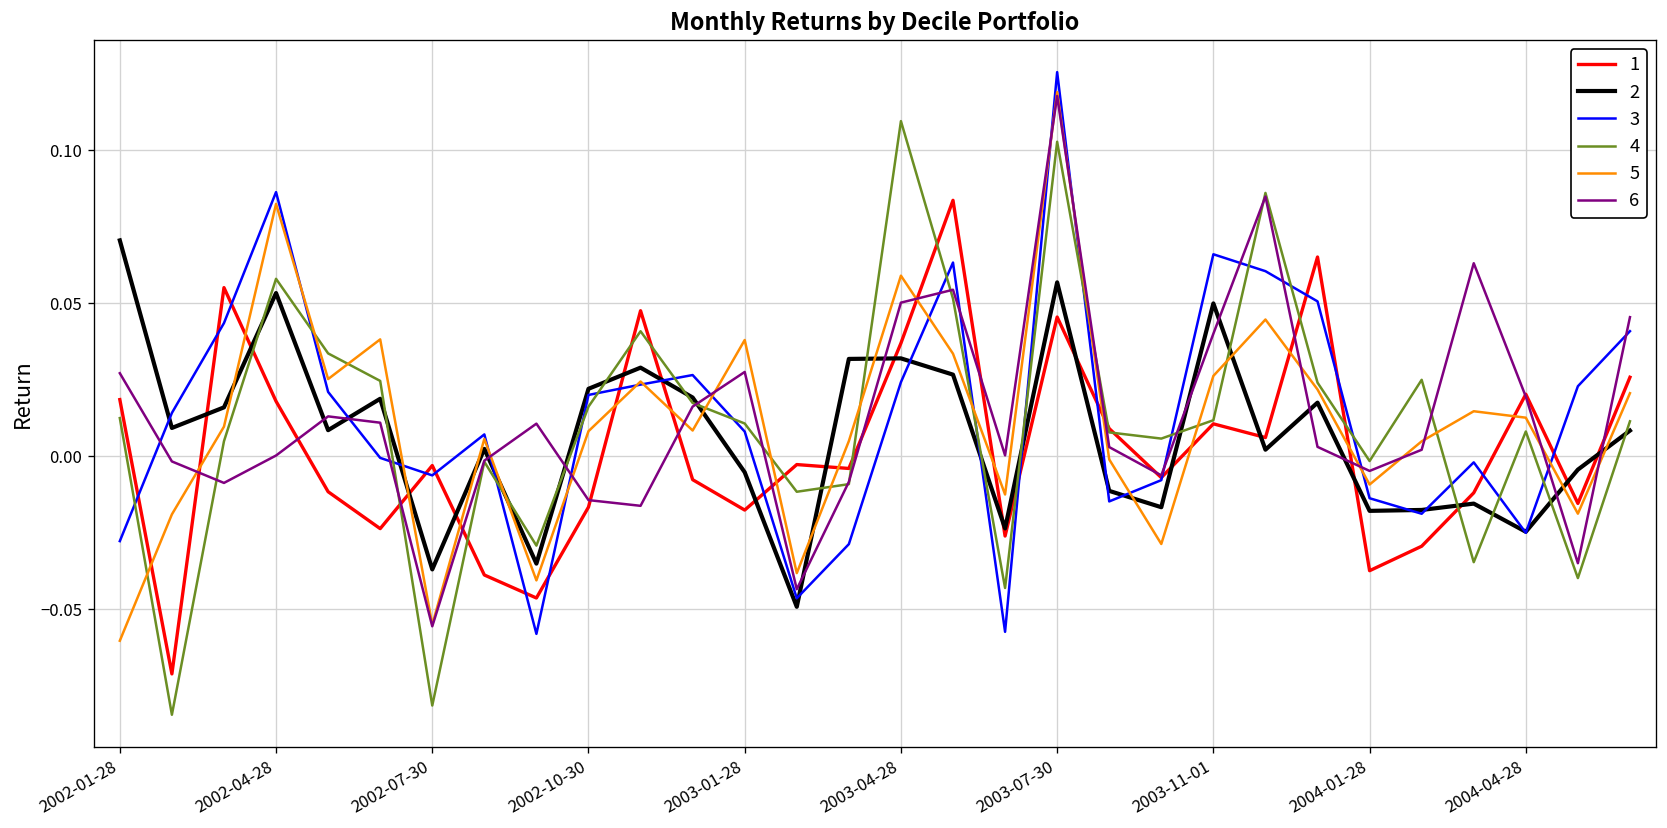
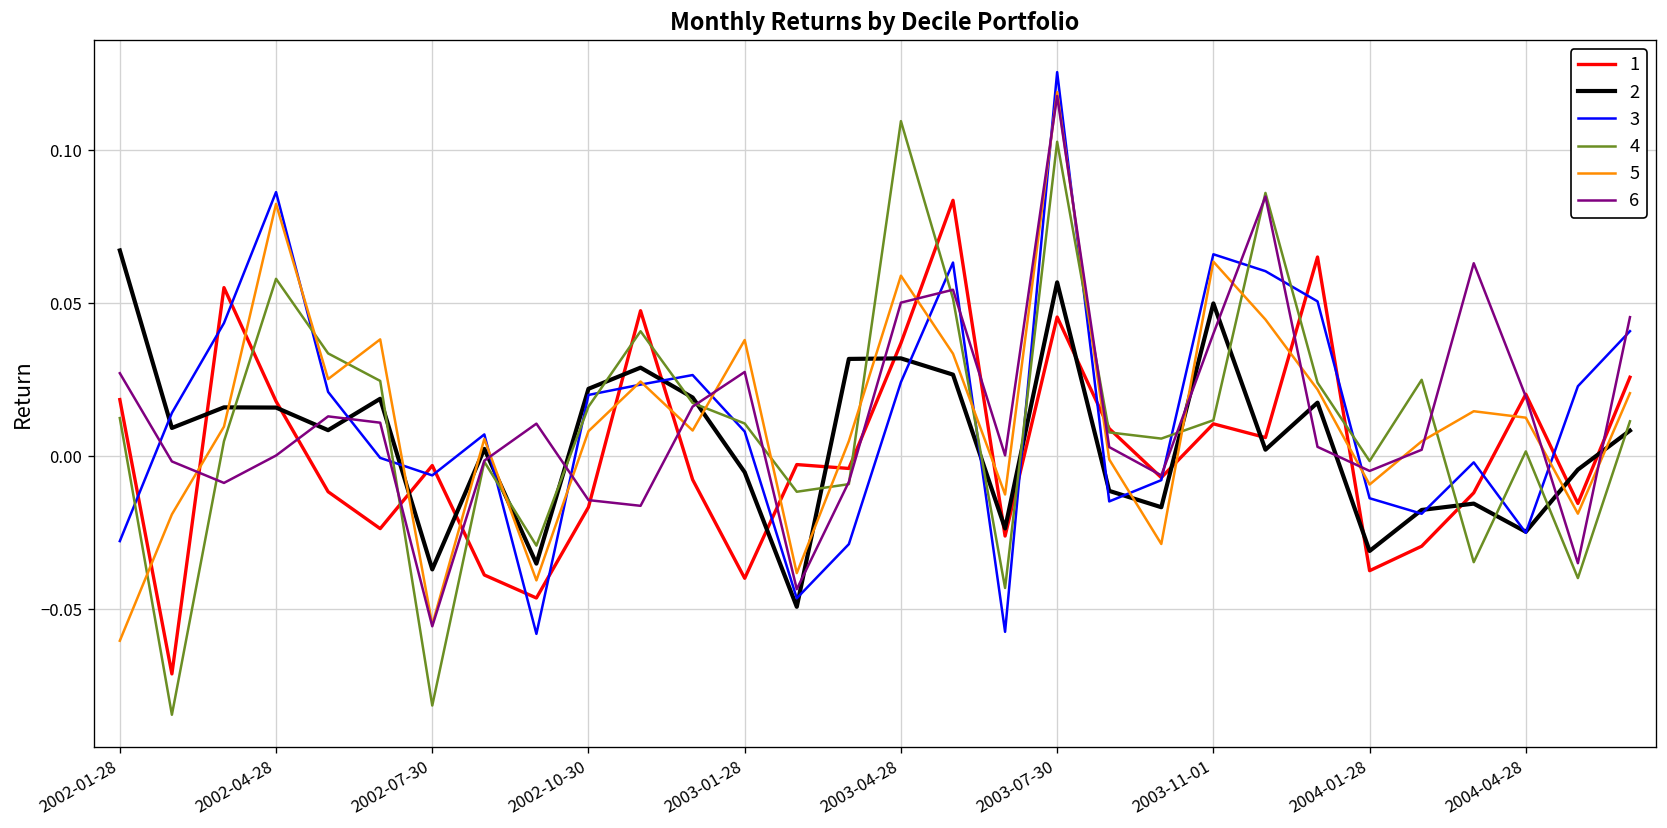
2, 2002-01-28: 0.070 -> 0.067
2, 2002-04-28: 0.053 -> 0.016
1, 2003-01-28: -0.018 -> -0.040
5, 2003-11-01: 0.026 -> 0.064
2, 2004-01-28: -0.018 -> -0.031
4, 2004-04-28: 0.008 -> 0.002
